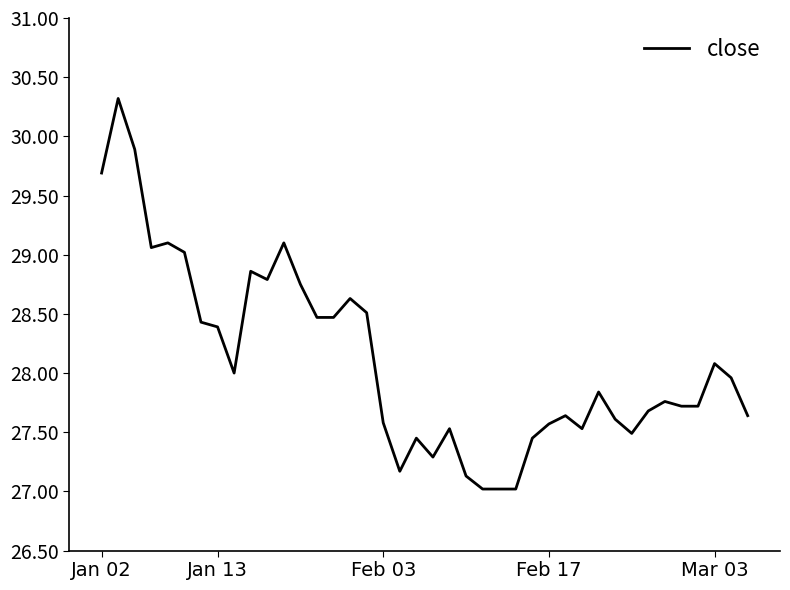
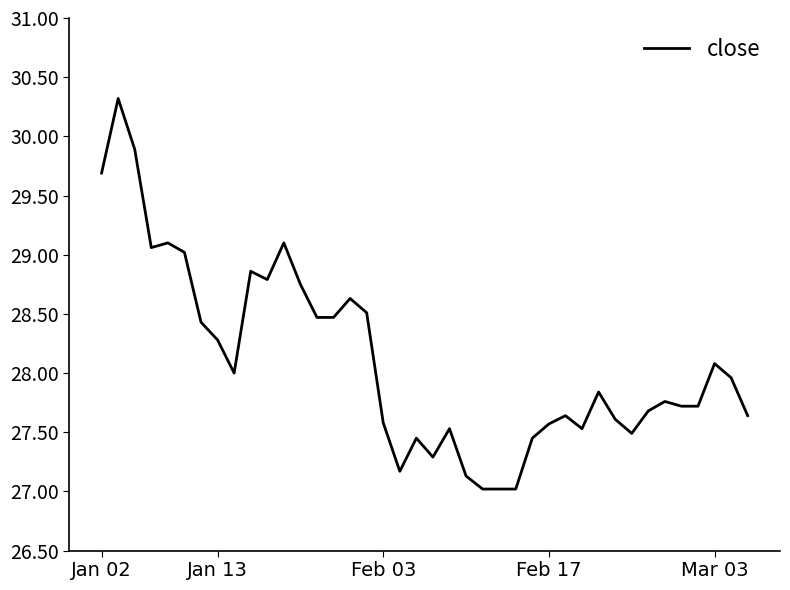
Jan 13: 28.39 -> 28.28
